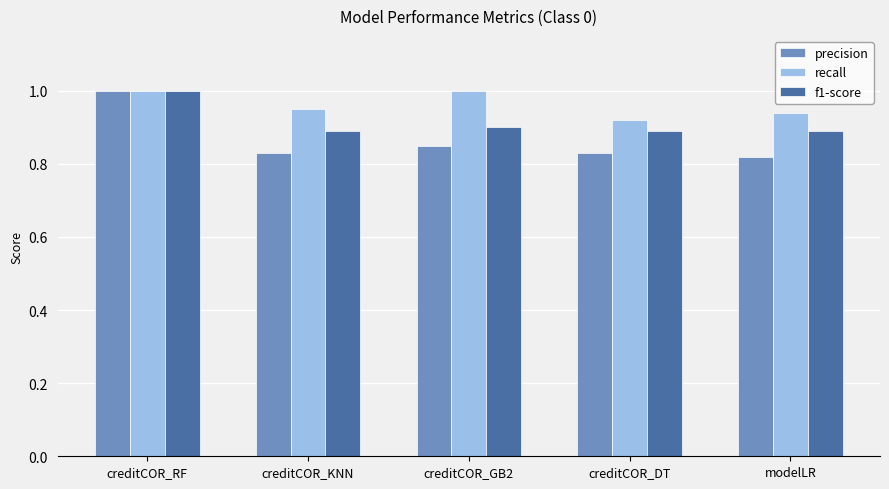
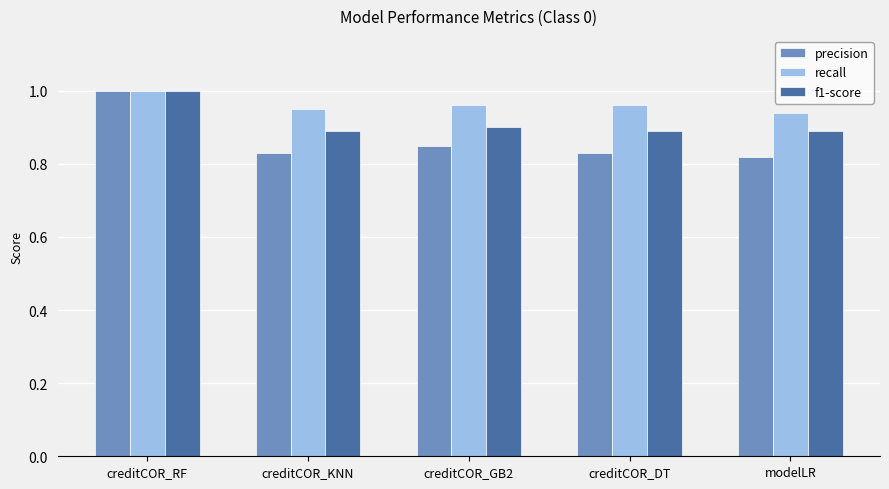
recall, creditCOR_GB2: 1.00 -> 0.96
recall, creditCOR_DT: 0.92 -> 0.96
